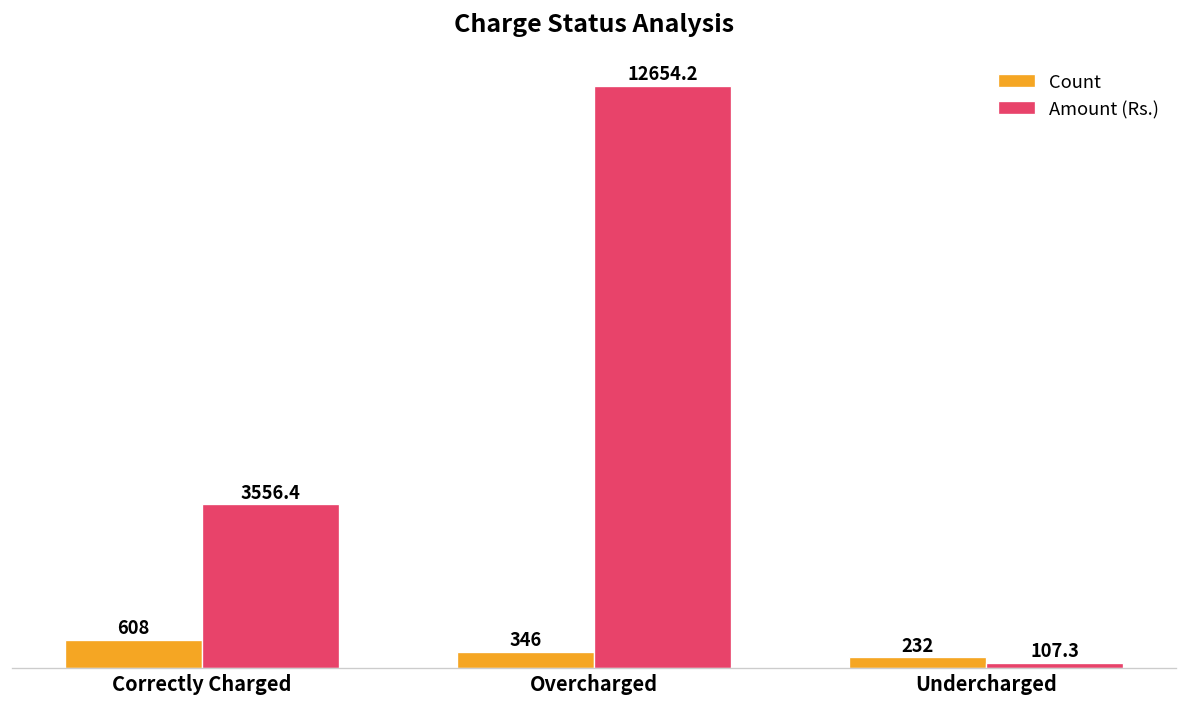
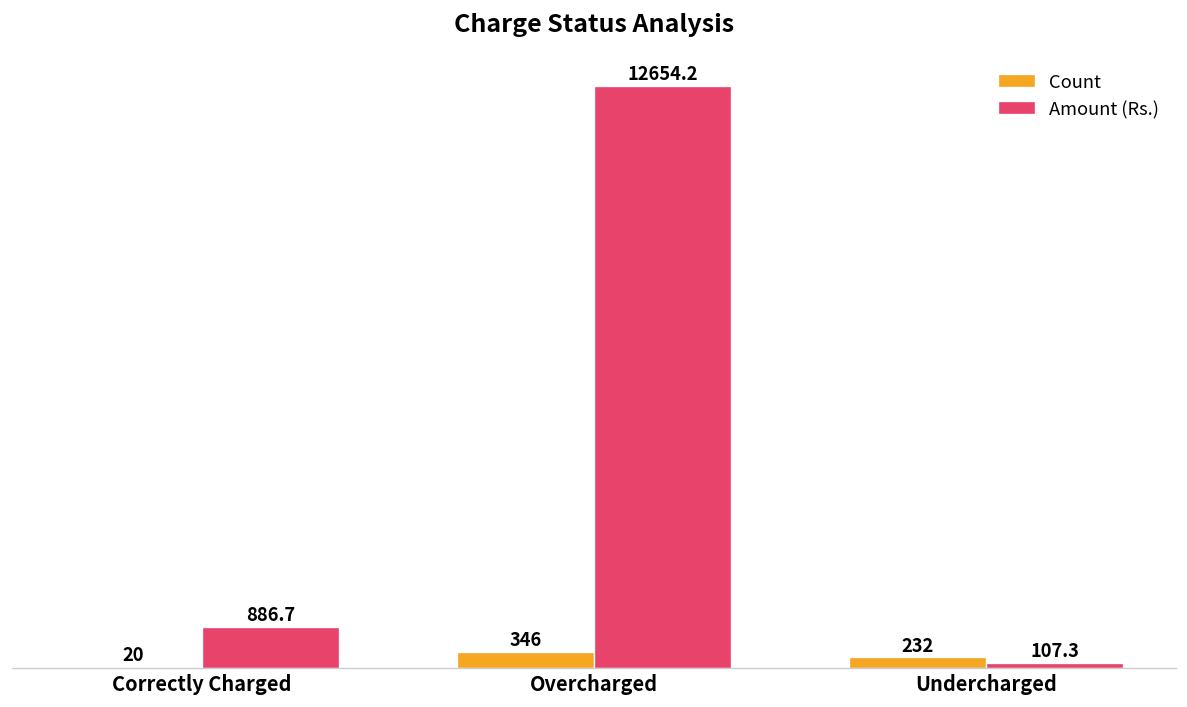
Count, Correctly Charged: 608 -> 20
Amount (Rs.), Correctly Charged: 3556.4 -> 886.7
